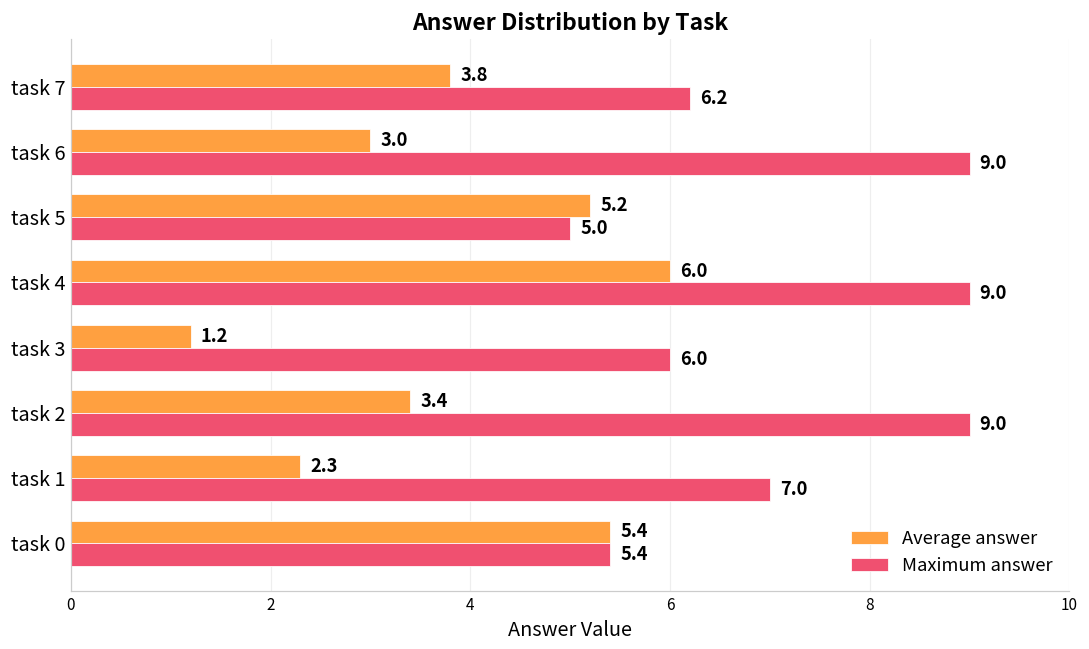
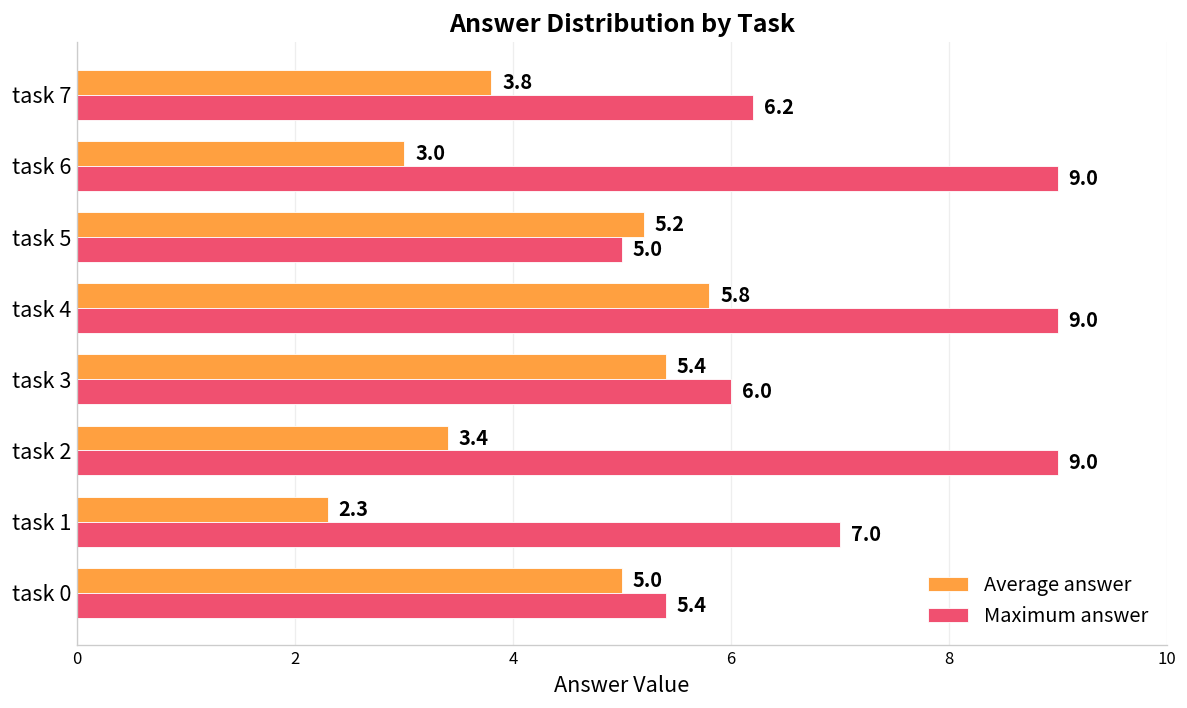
Average answer, task 4: 6.0 -> 5.8
Average answer, task 3: 1.2 -> 5.4
Average answer, task 0: 5.4 -> 5.0
